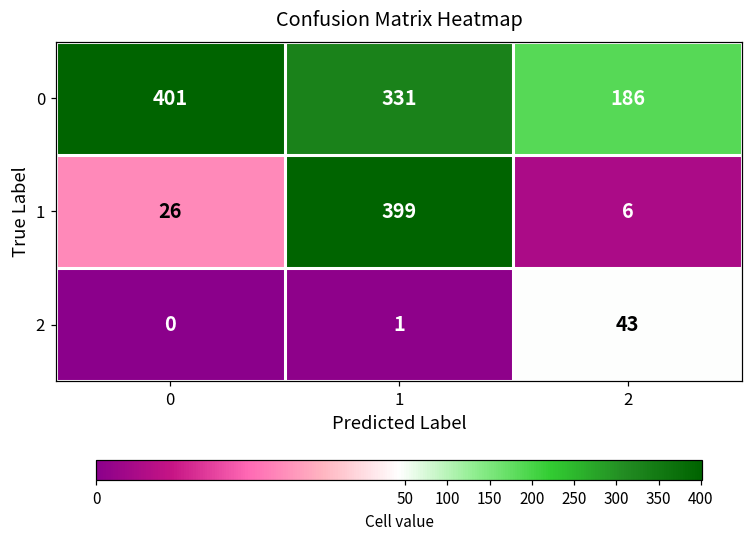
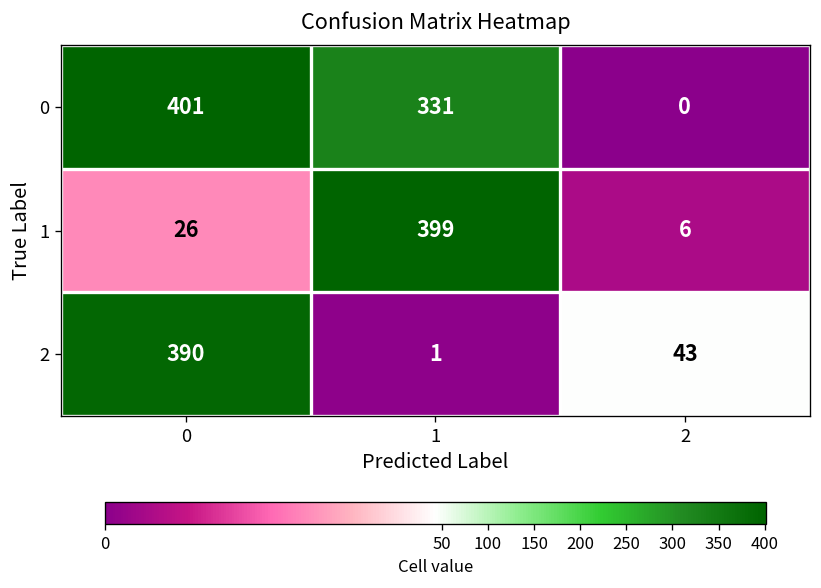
0, 2: 186 -> 0
2, 0: 0 -> 390
